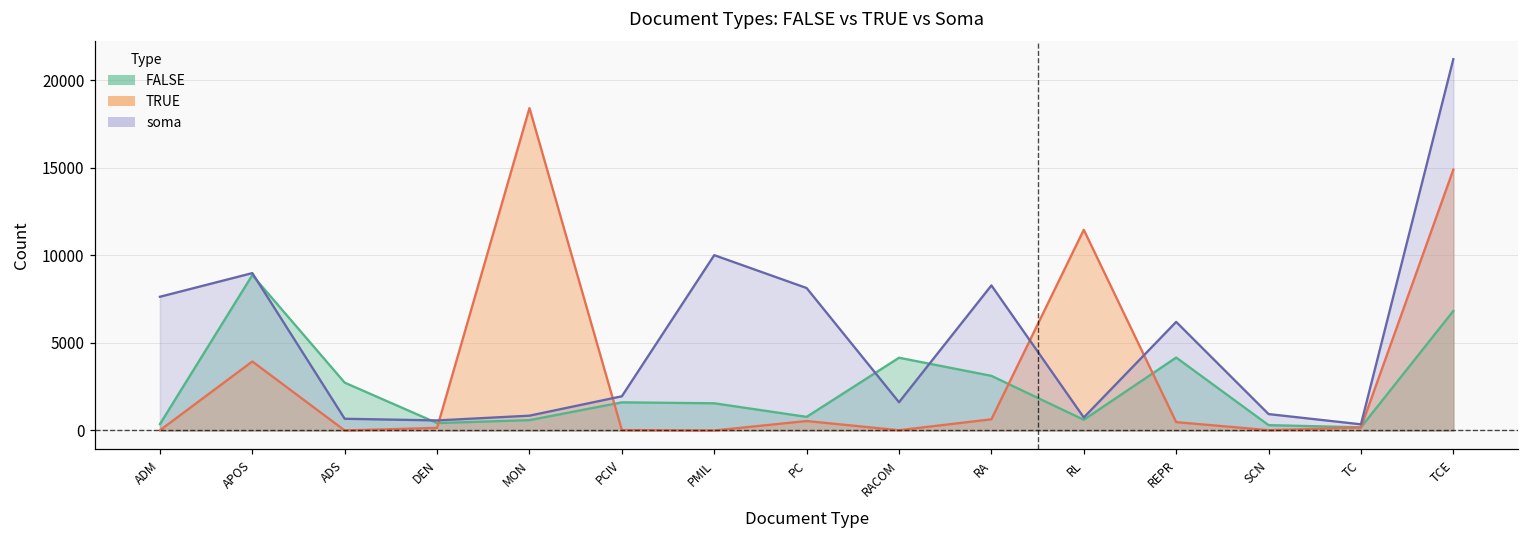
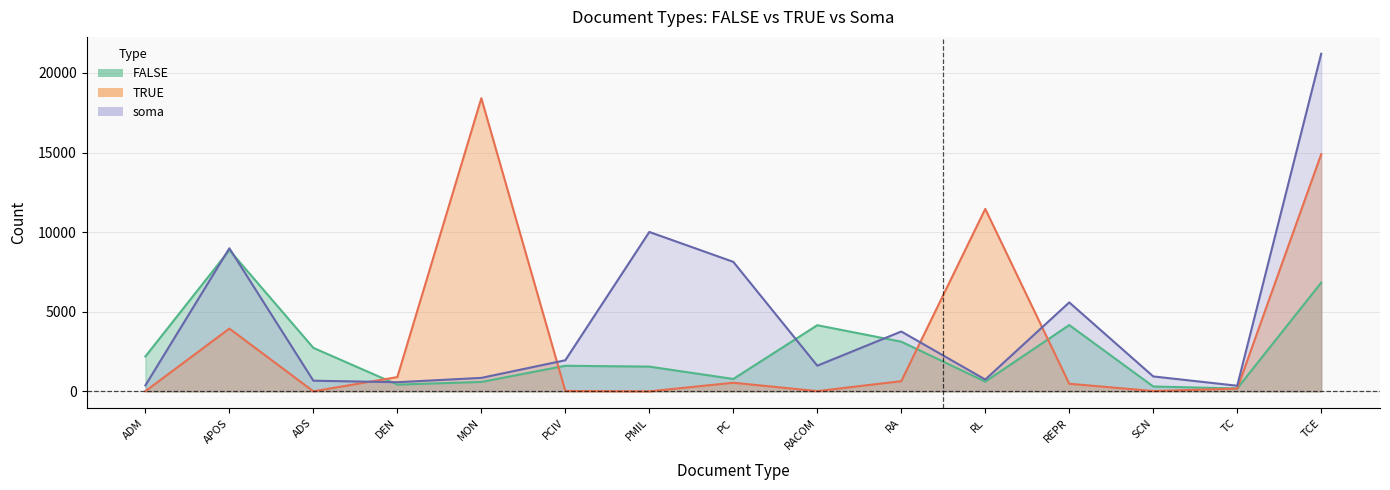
FALSE, ADM: 400 -> 2200
soma, ADM: 7600 -> 400
TRUE, DEN: 200 -> 900
soma, RA: 8300 -> 3800
soma, REPR: 6200 -> 5600
